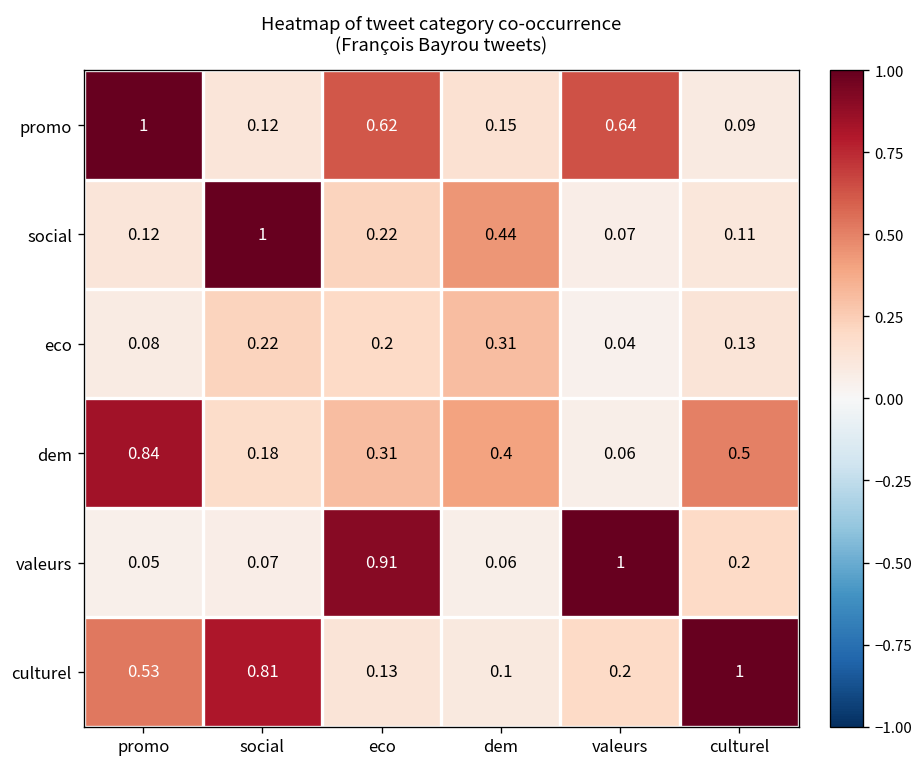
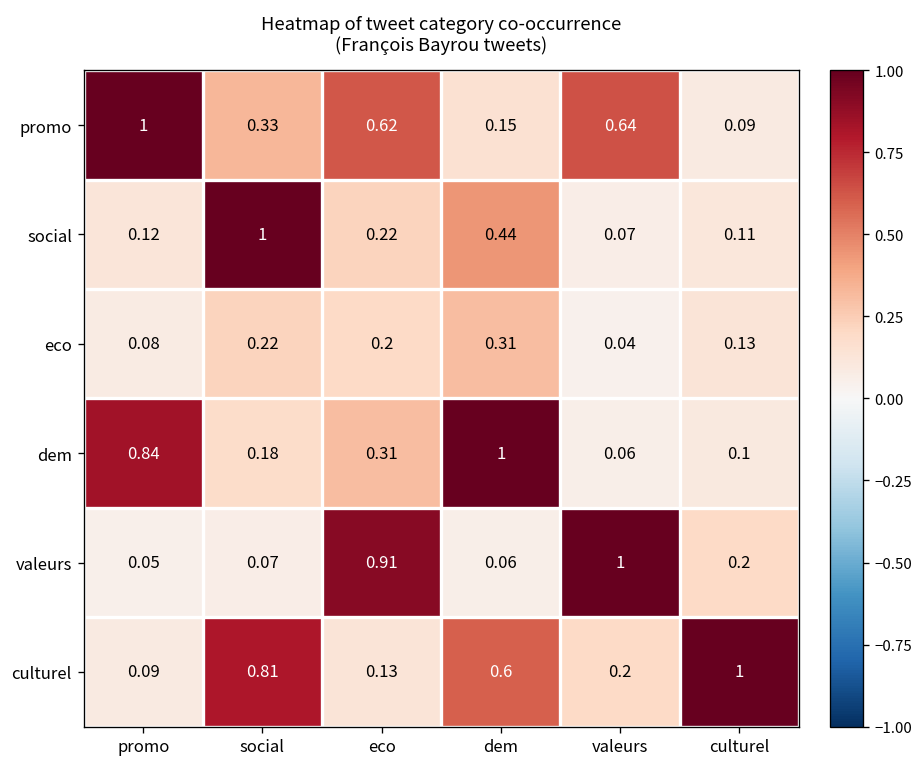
promo, social: 0.12 -> 0.33
dem, dem: 0.4 -> 1
dem, culturel: 0.5 -> 0.1
culturel, promo: 0.53 -> 0.09
culturel, dem: 0.1 -> 0.6
